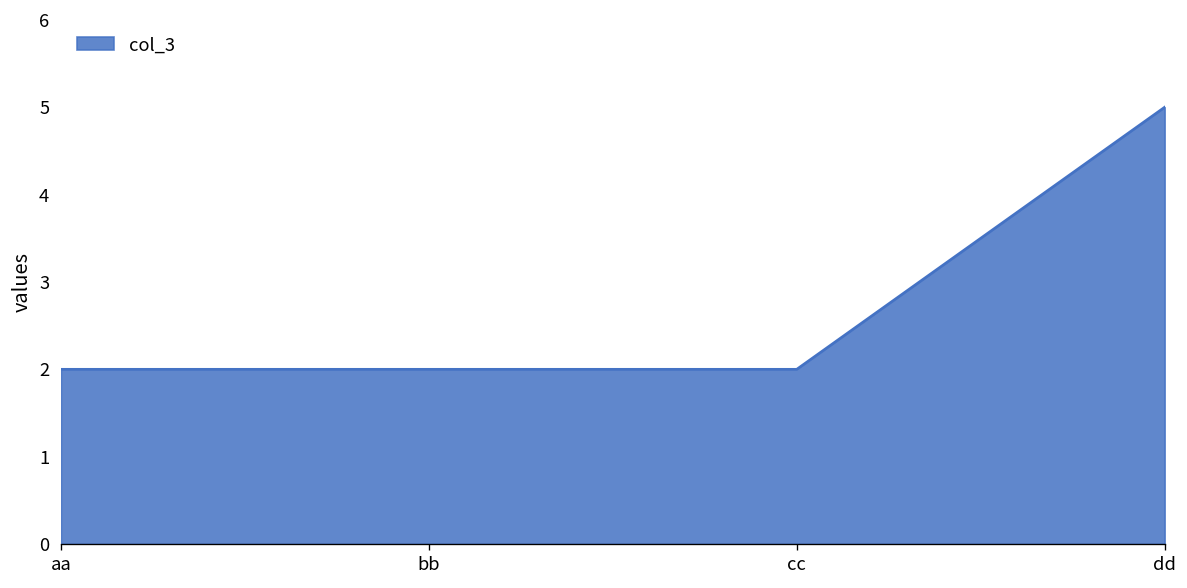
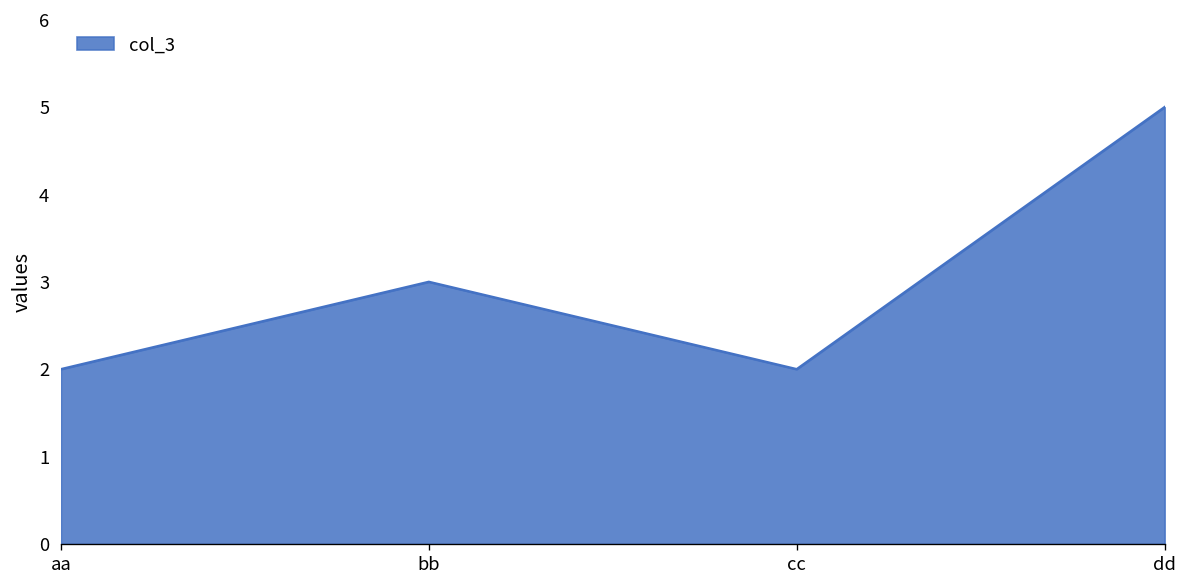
bb: 2 -> 3
